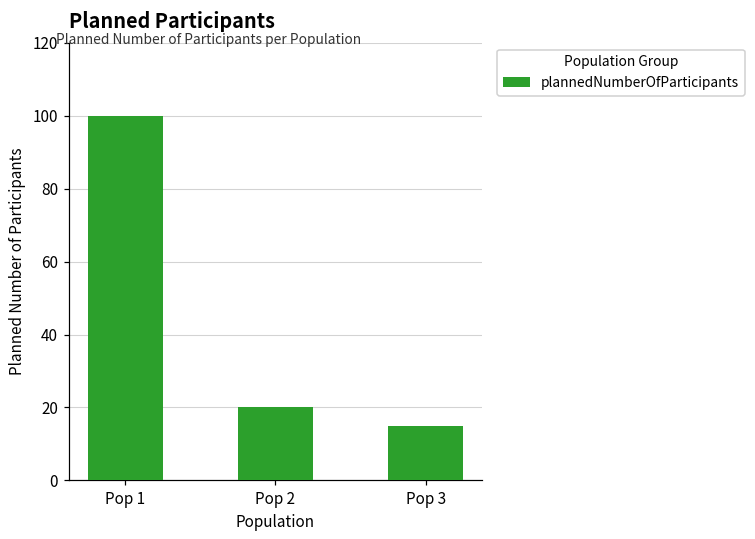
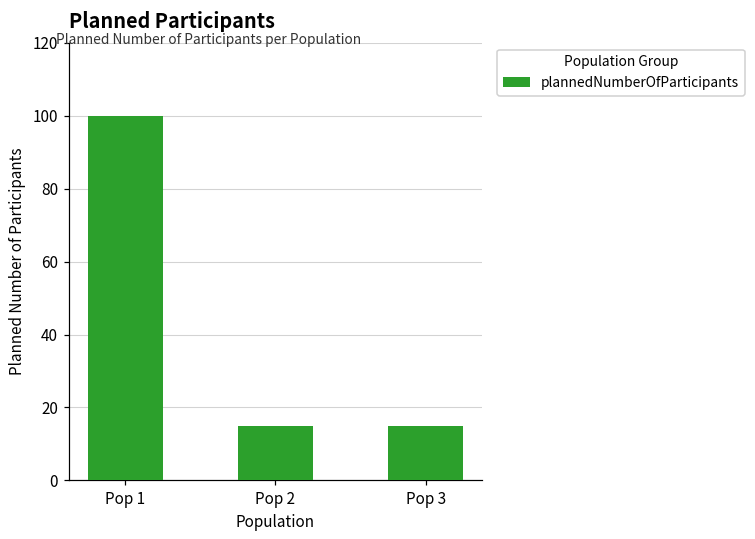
Pop 2: 20 -> 15
